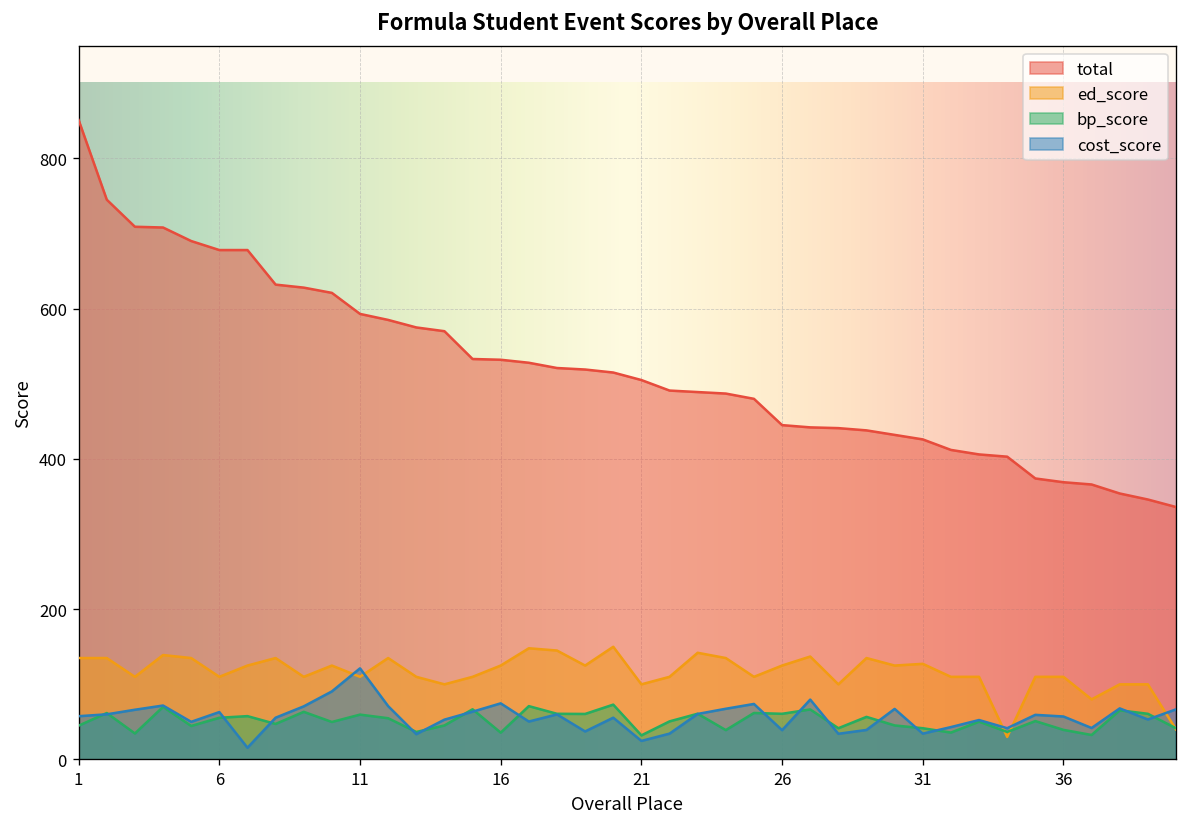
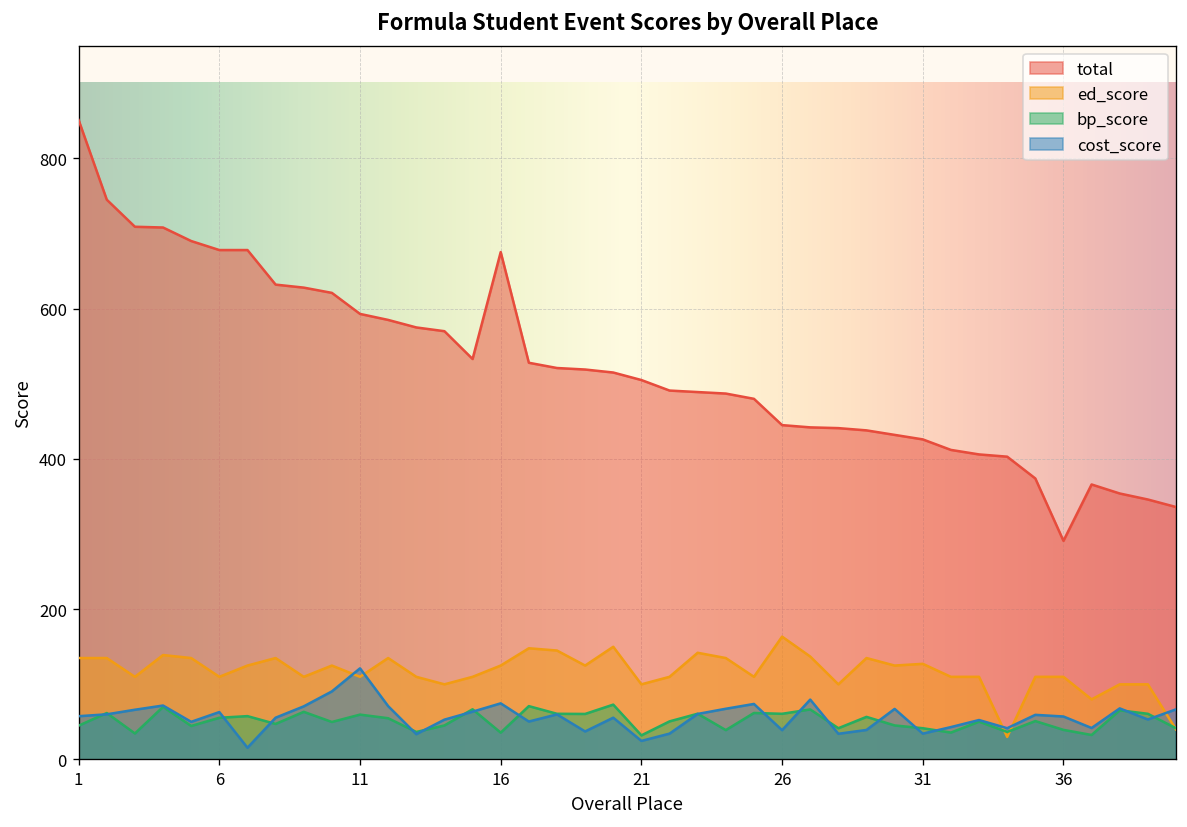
total, 16: 530 -> 680
ed_score, 26: 130 -> 160
total, 36: 370 -> 290
